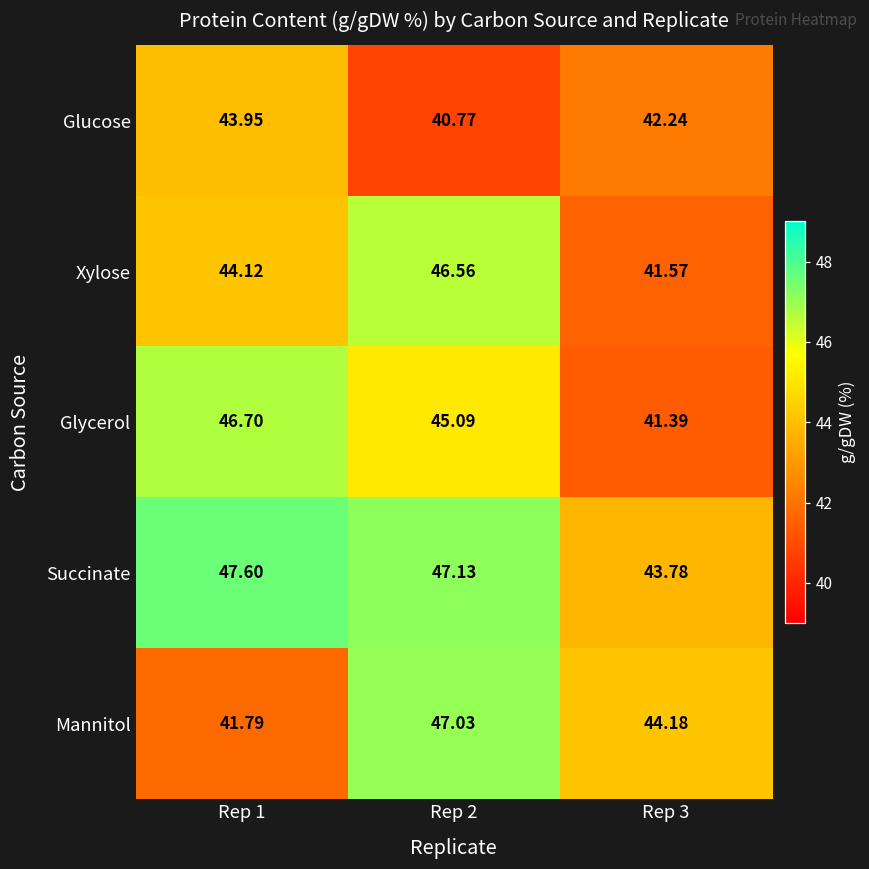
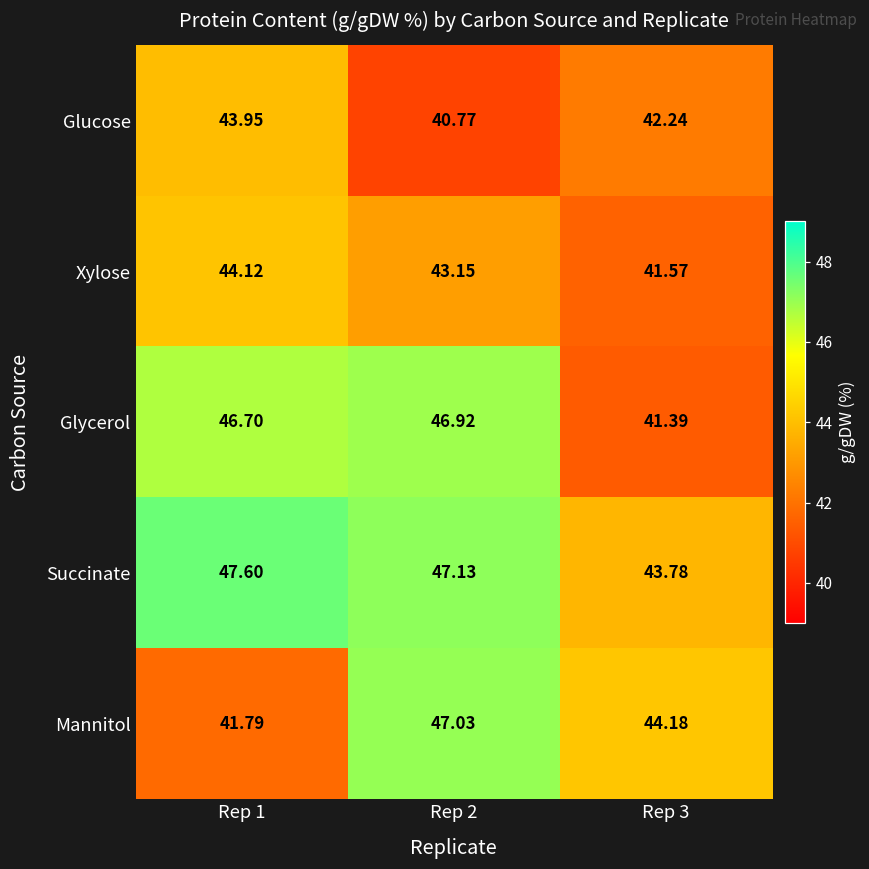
Xylose, Rep 2: 46.56 -> 43.15
Glycerol, Rep 2: 45.09 -> 46.92
